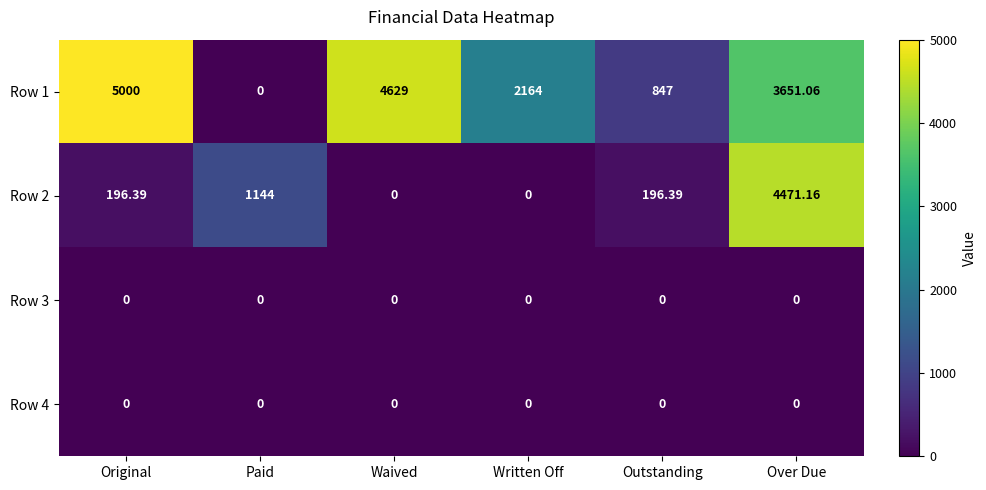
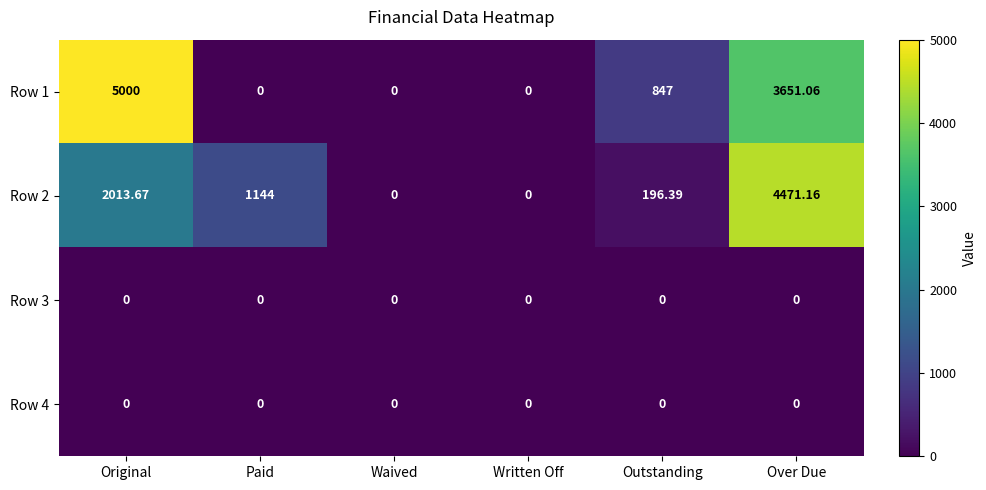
Row 1, Waived: 4629 -> 0
Row 1, Written Off: 2164 -> 0
Row 2, Original: 196.39 -> 2013.67
